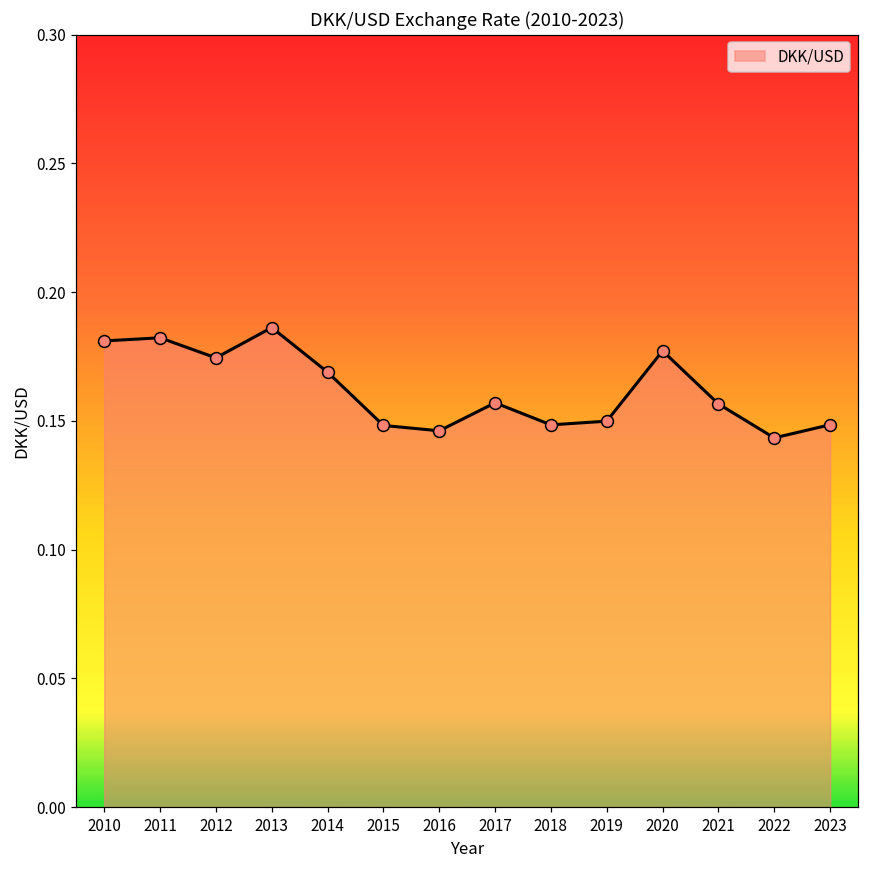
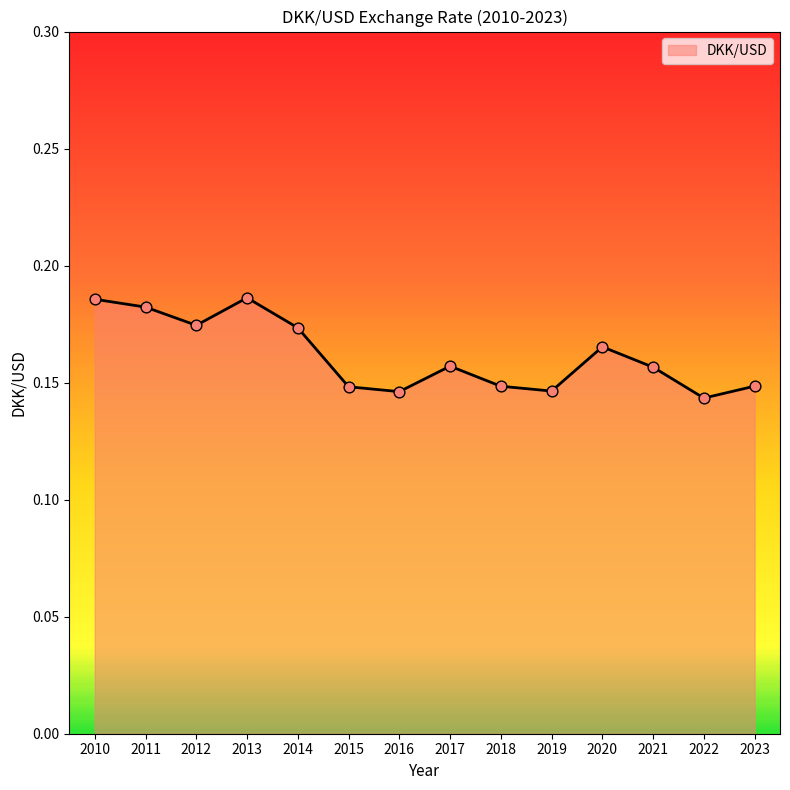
2010: 0.181 -> 0.186
2014: 0.169 -> 0.173
2019: 0.150 -> 0.146
2020: 0.177 -> 0.165
